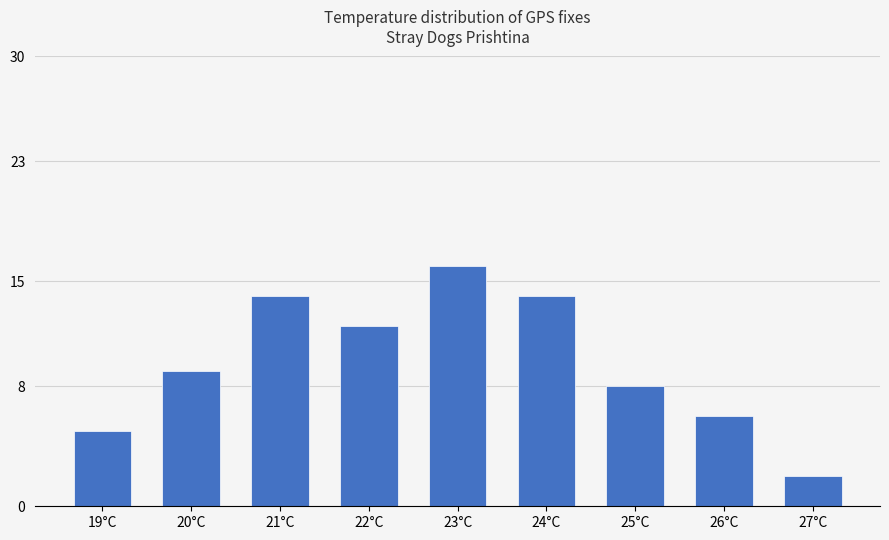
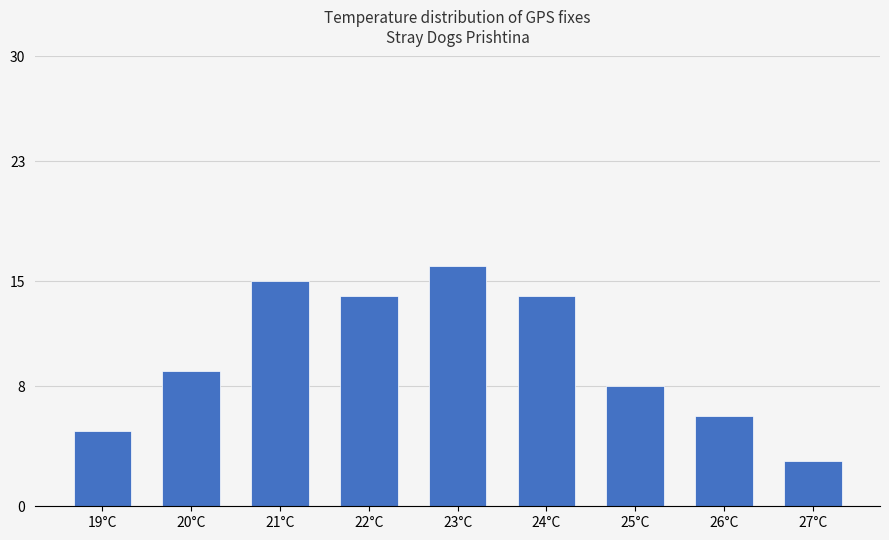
21°C: 14 -> 15
22°C: 12 -> 14
27°C: 2 -> 3
